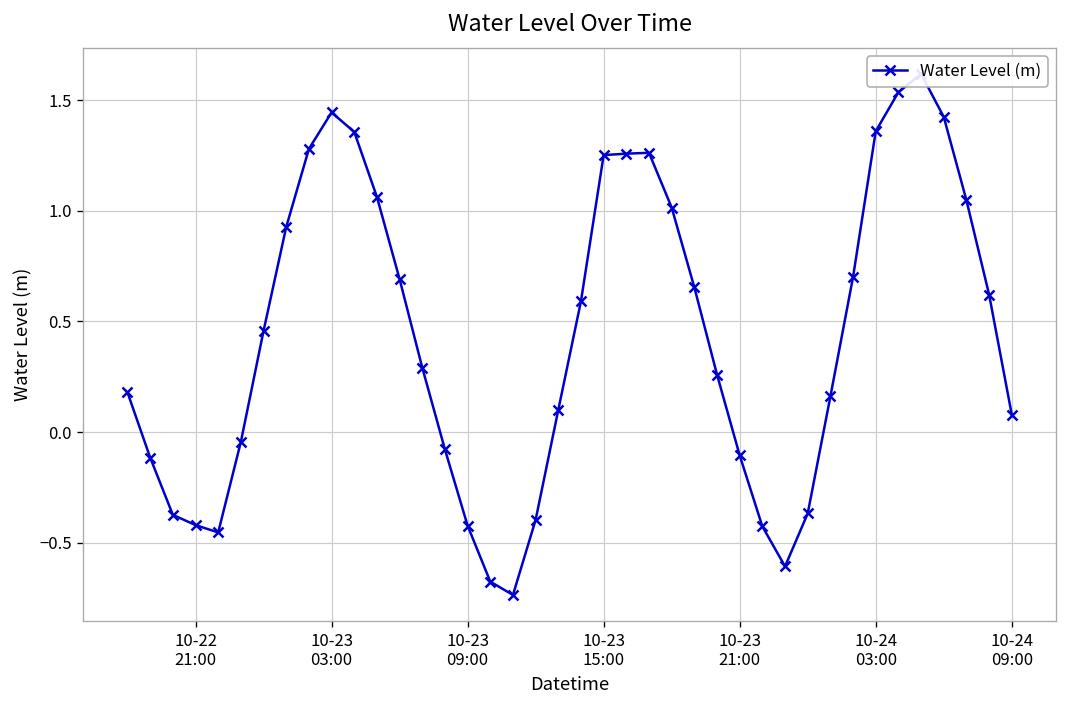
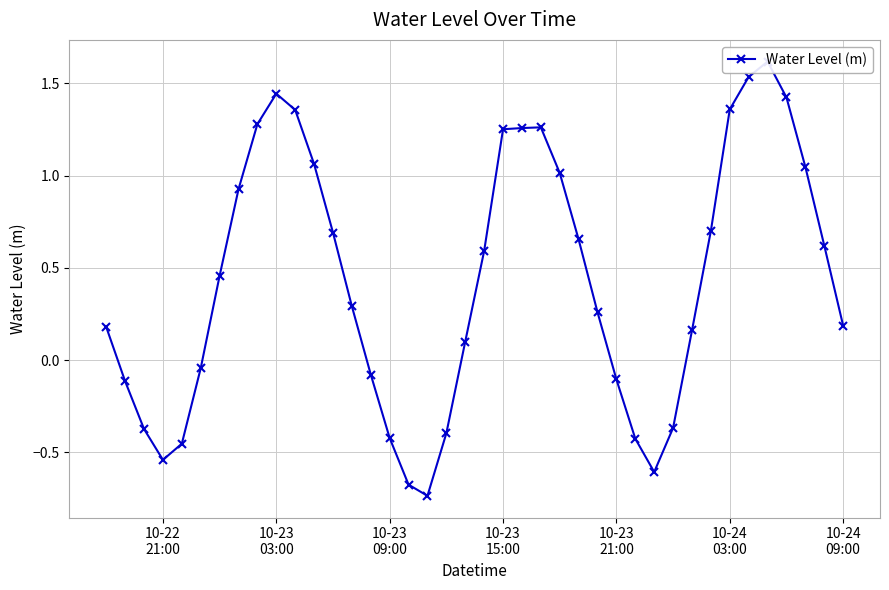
10-22 21:00: -0.42 -> -0.54
10-24 09:00: 0.08 -> 0.19
